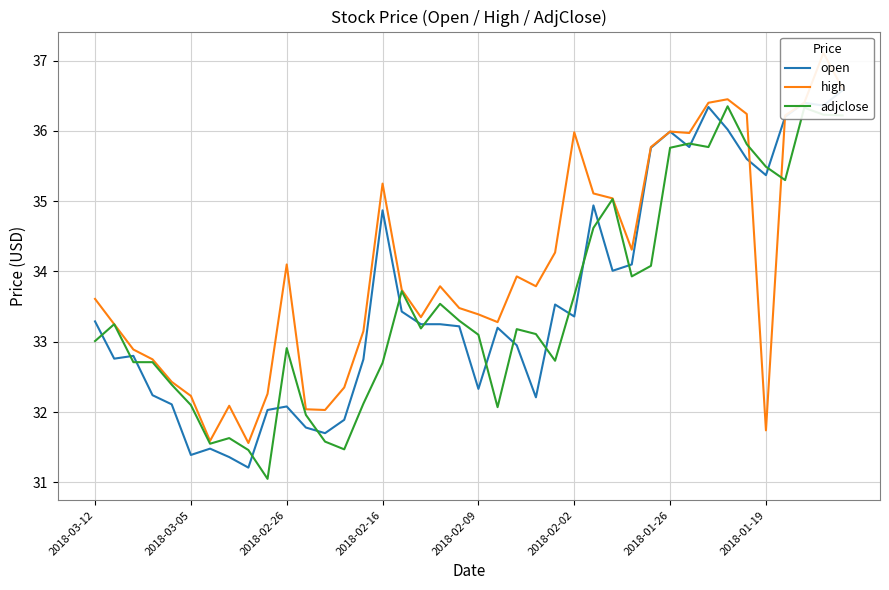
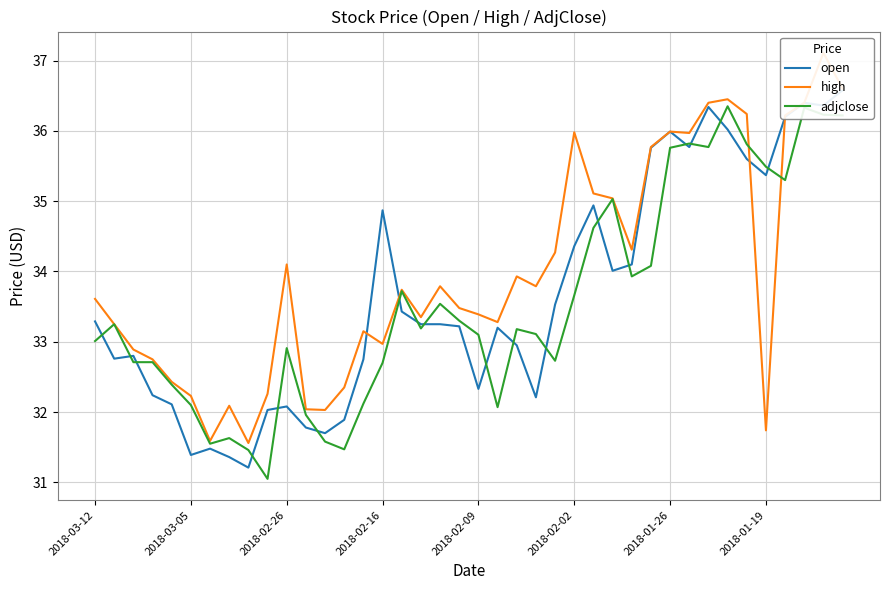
high, 2018-02-16: 35.3 -> 33.0
open, 2018-02-02: 33.4 -> 34.4
